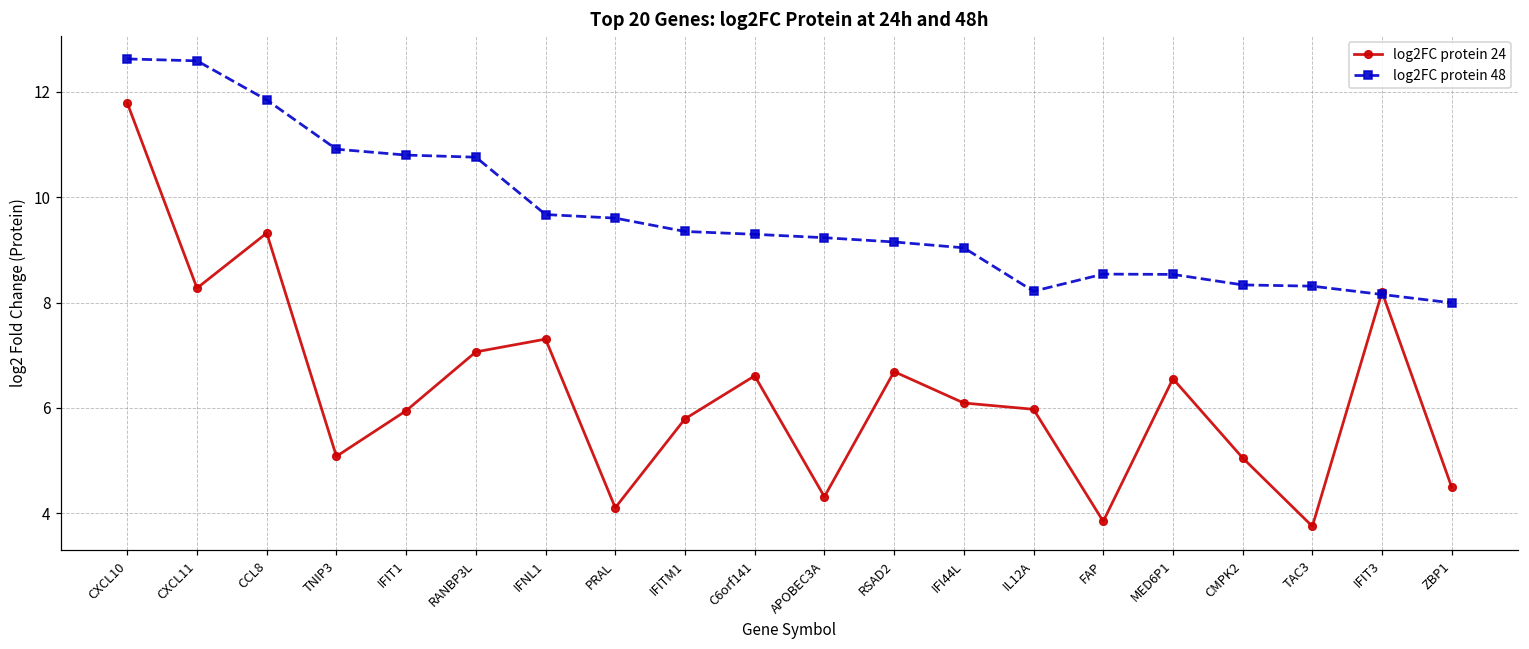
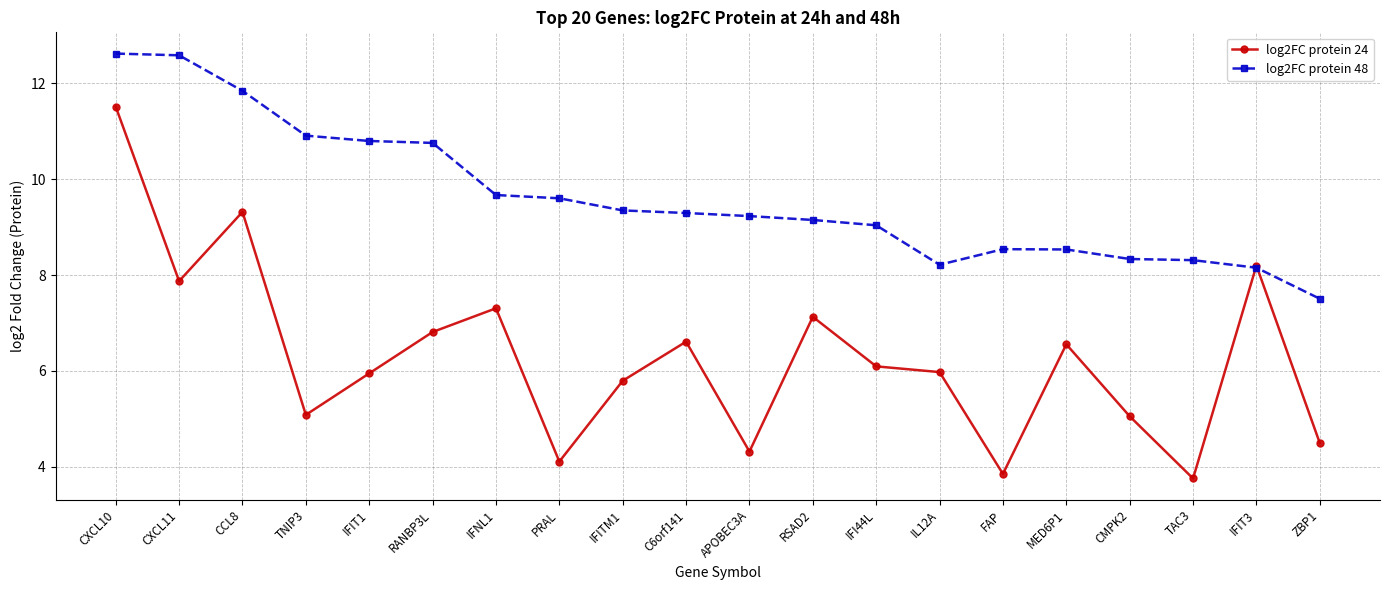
log2FC protein 24, CXCL10: 11.8 -> 11.5
log2FC protein 24, CXCL11: 8.3 -> 7.9
log2FC protein 24, RANBP3L: 7.1 -> 6.8
log2FC protein 24, RSAD2: 6.7 -> 7.1
log2FC protein 48, ZBP1: 8.0 -> 7.5
